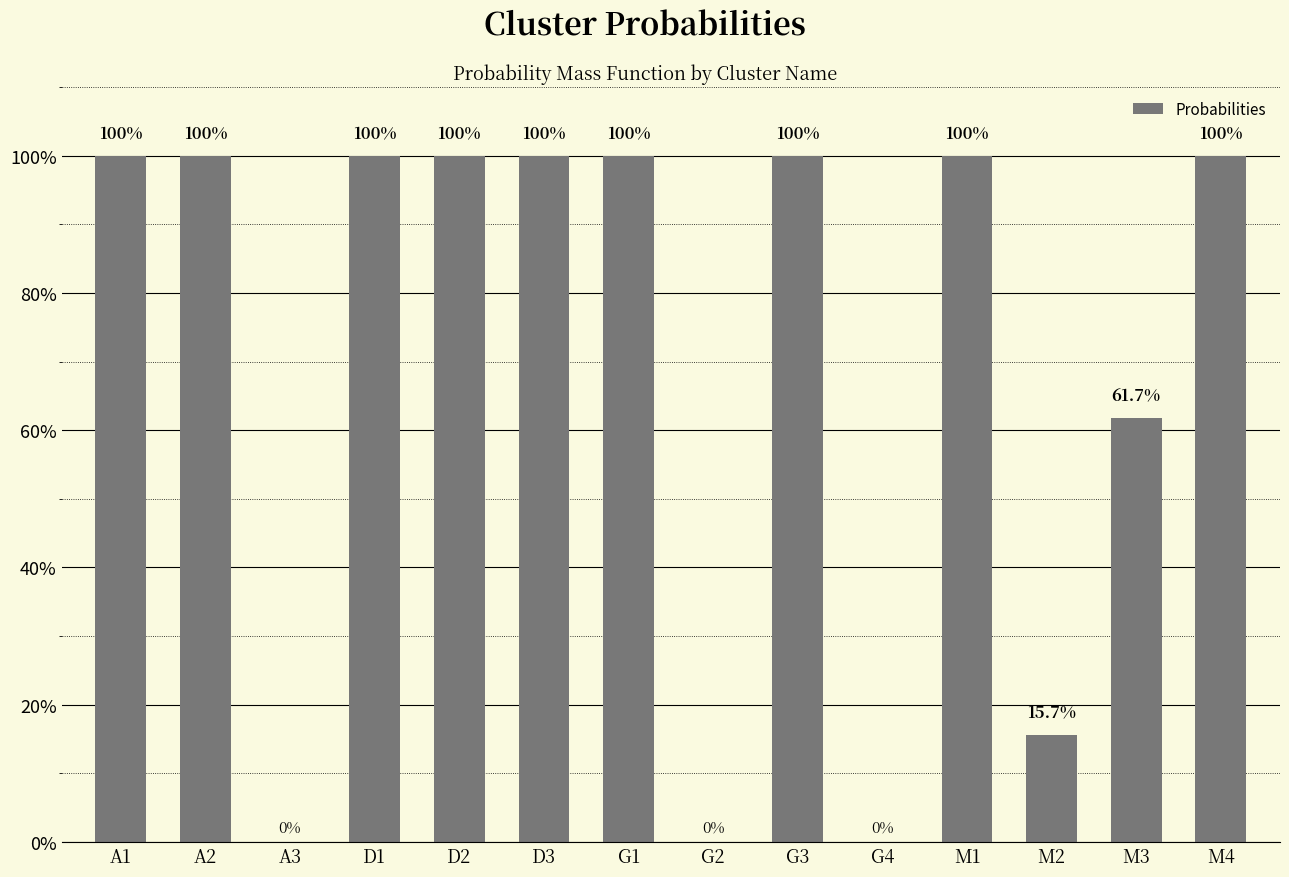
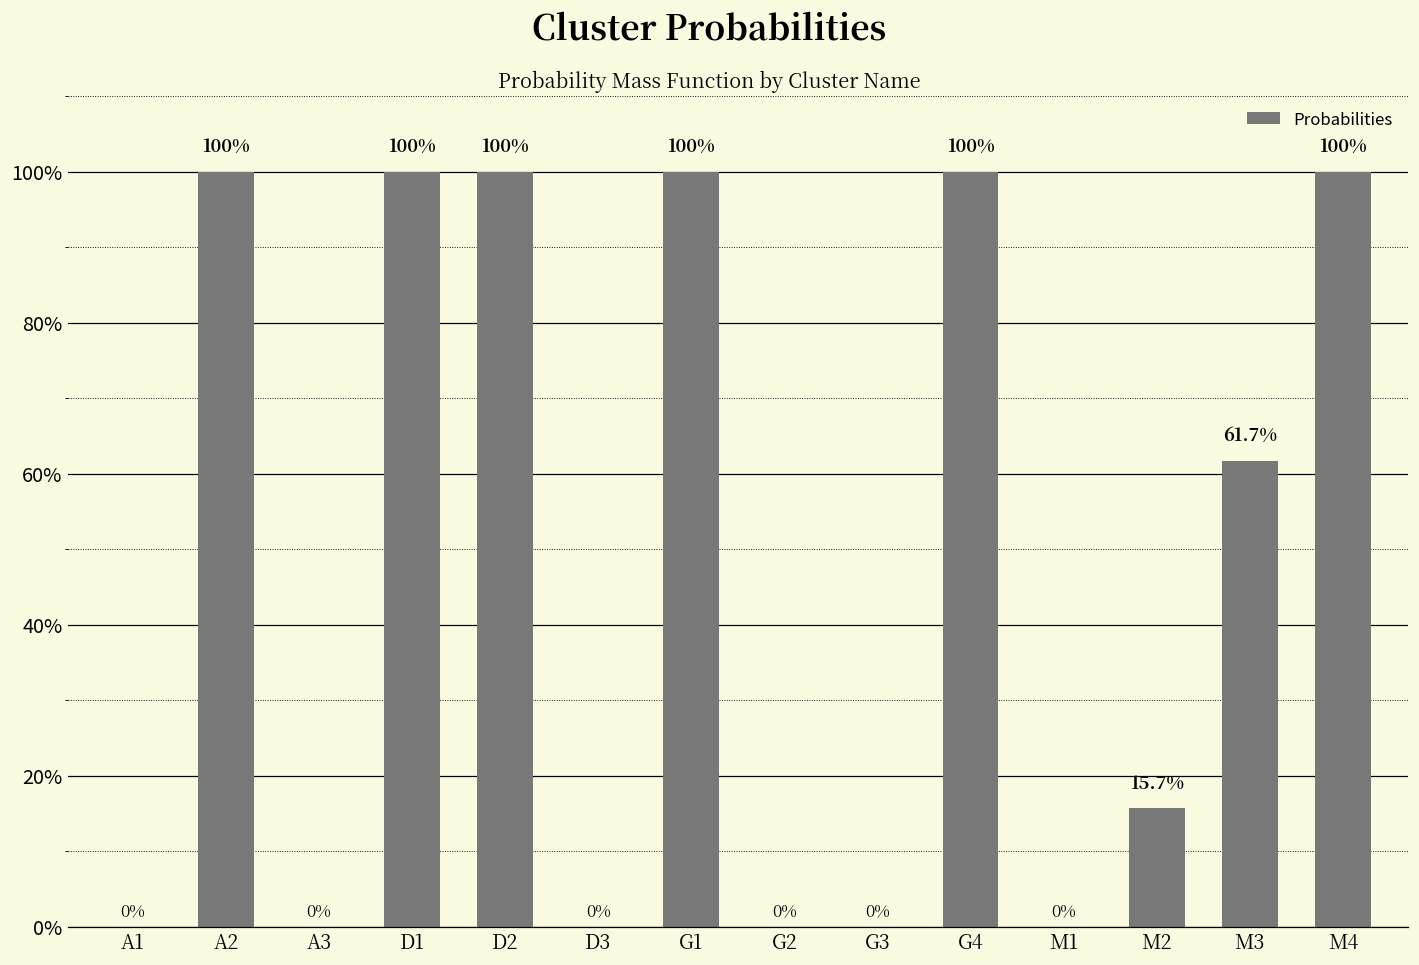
A1: 100% -> 0%
D3: 100% -> 0%
G3: 100% -> 0%
G4: 0% -> 100%
M1: 100% -> 0%
